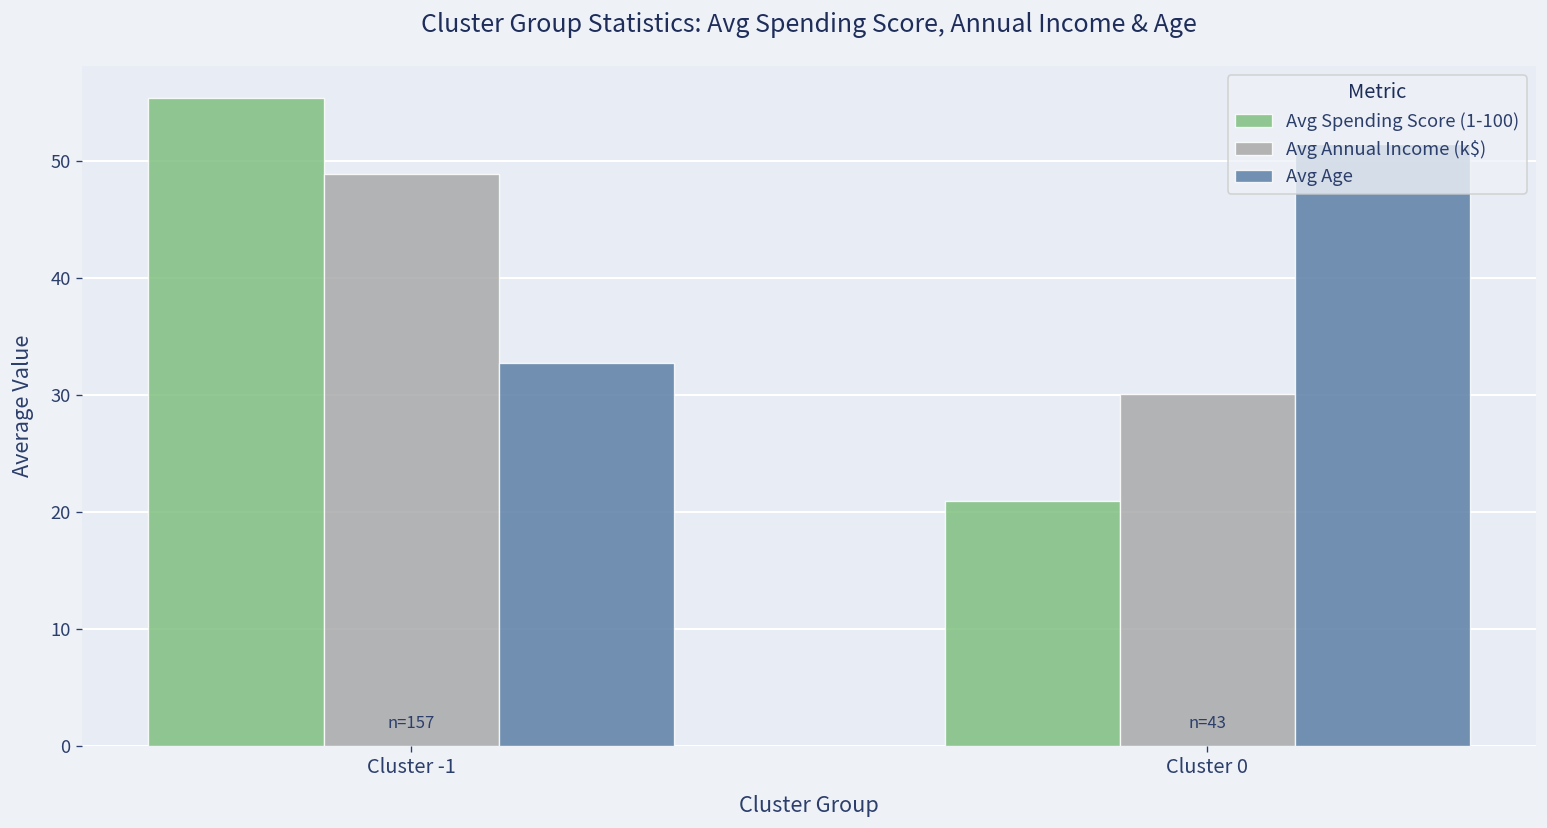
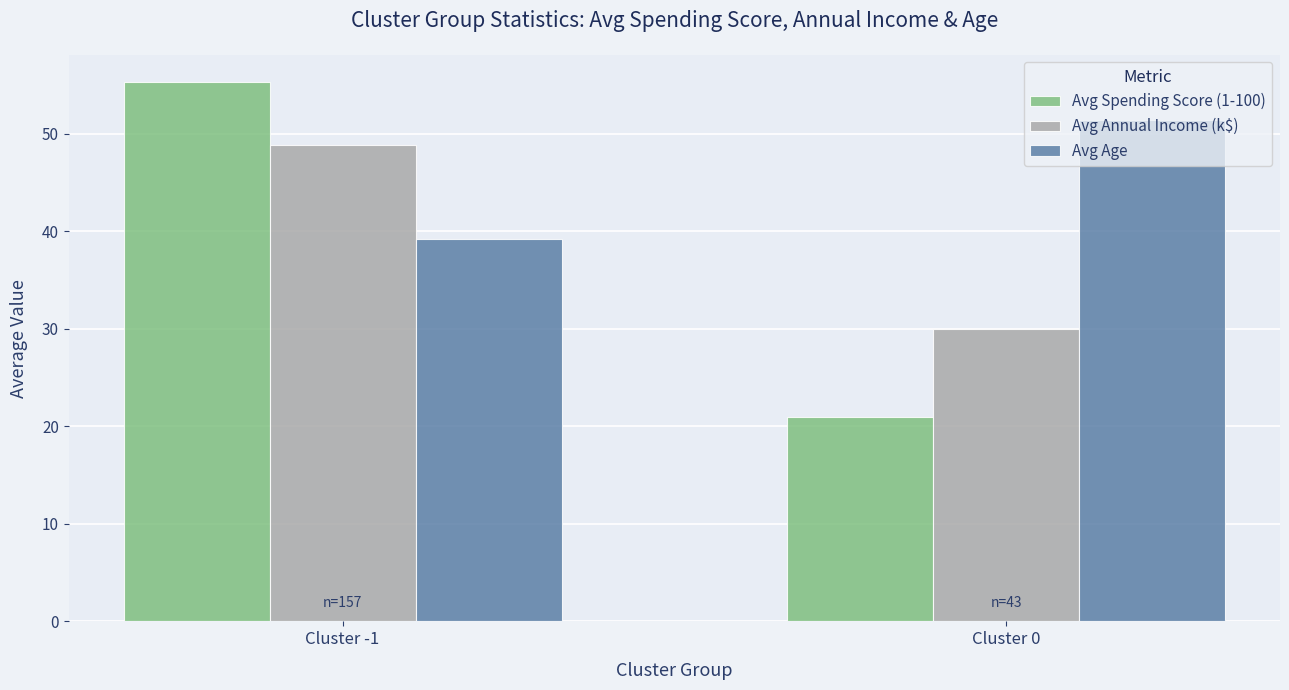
Avg Age, Cluster -1: 33 -> 39
